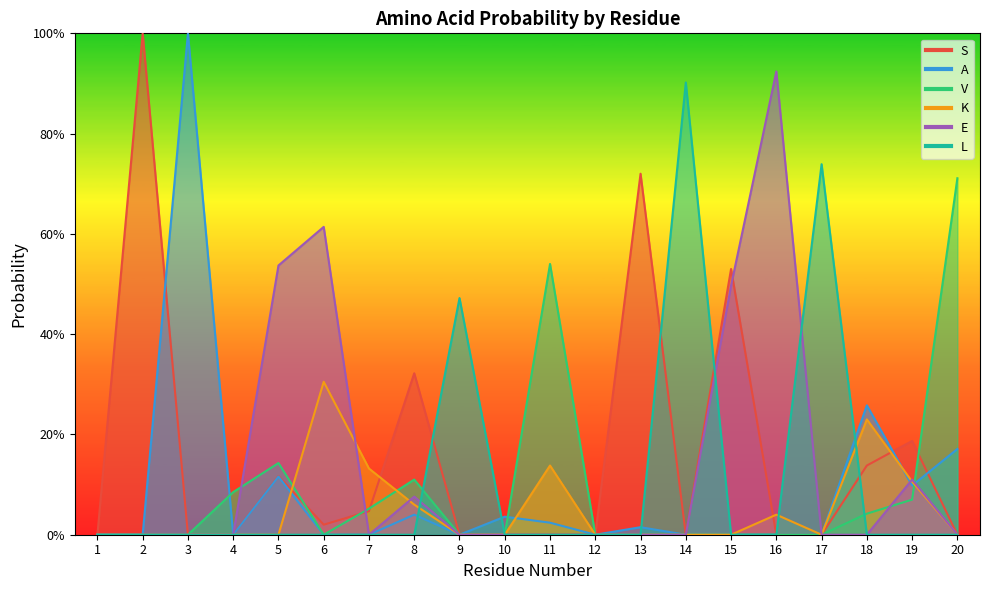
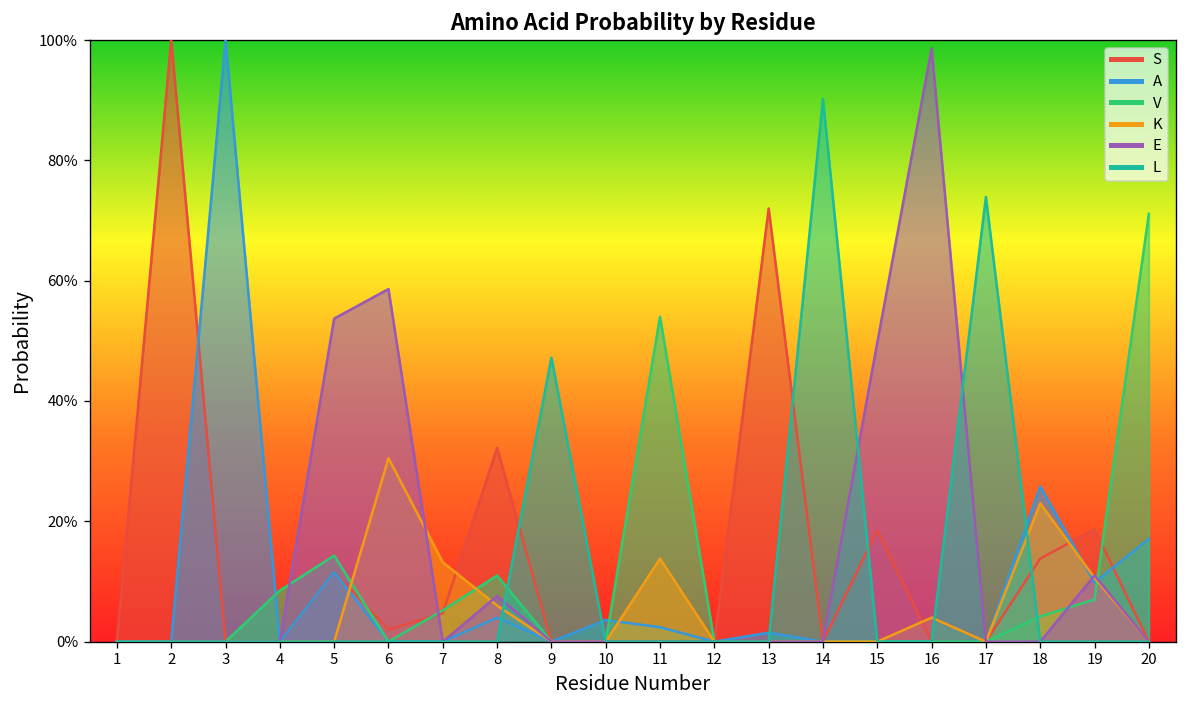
E, 6: 61% -> 59%
S, 15: 53% -> 19%
E, 16: 92% -> 99%
